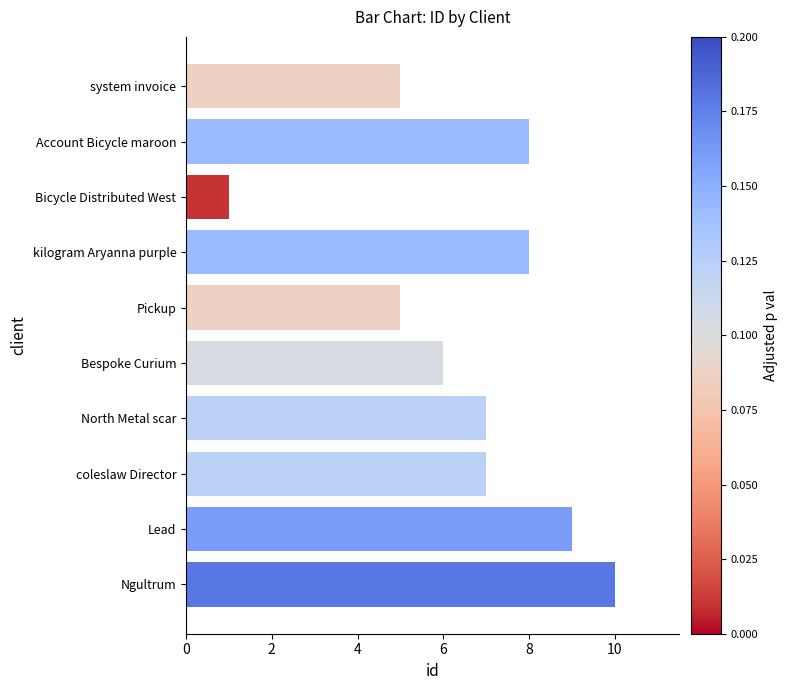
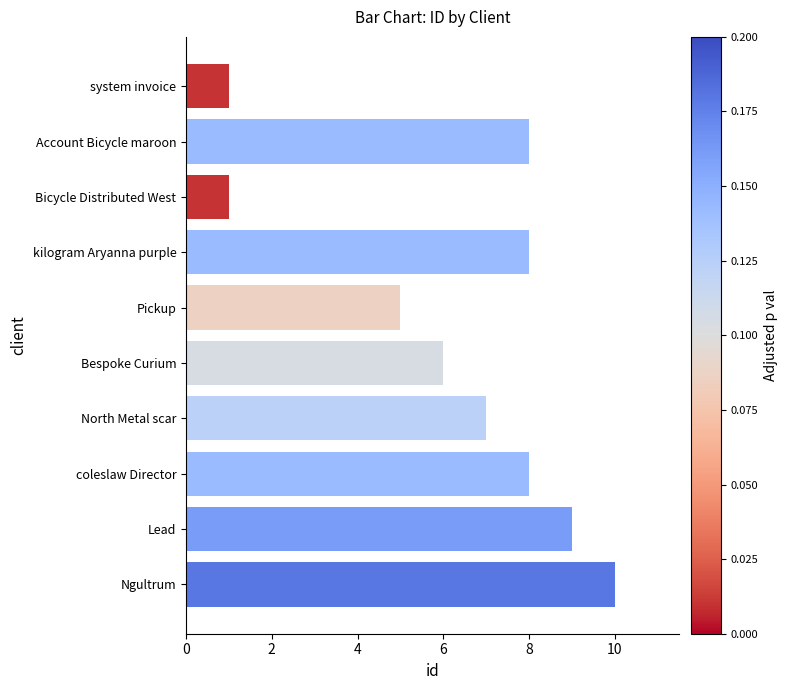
system invoice: 5 -> 1
coleslaw Director: 7 -> 8
